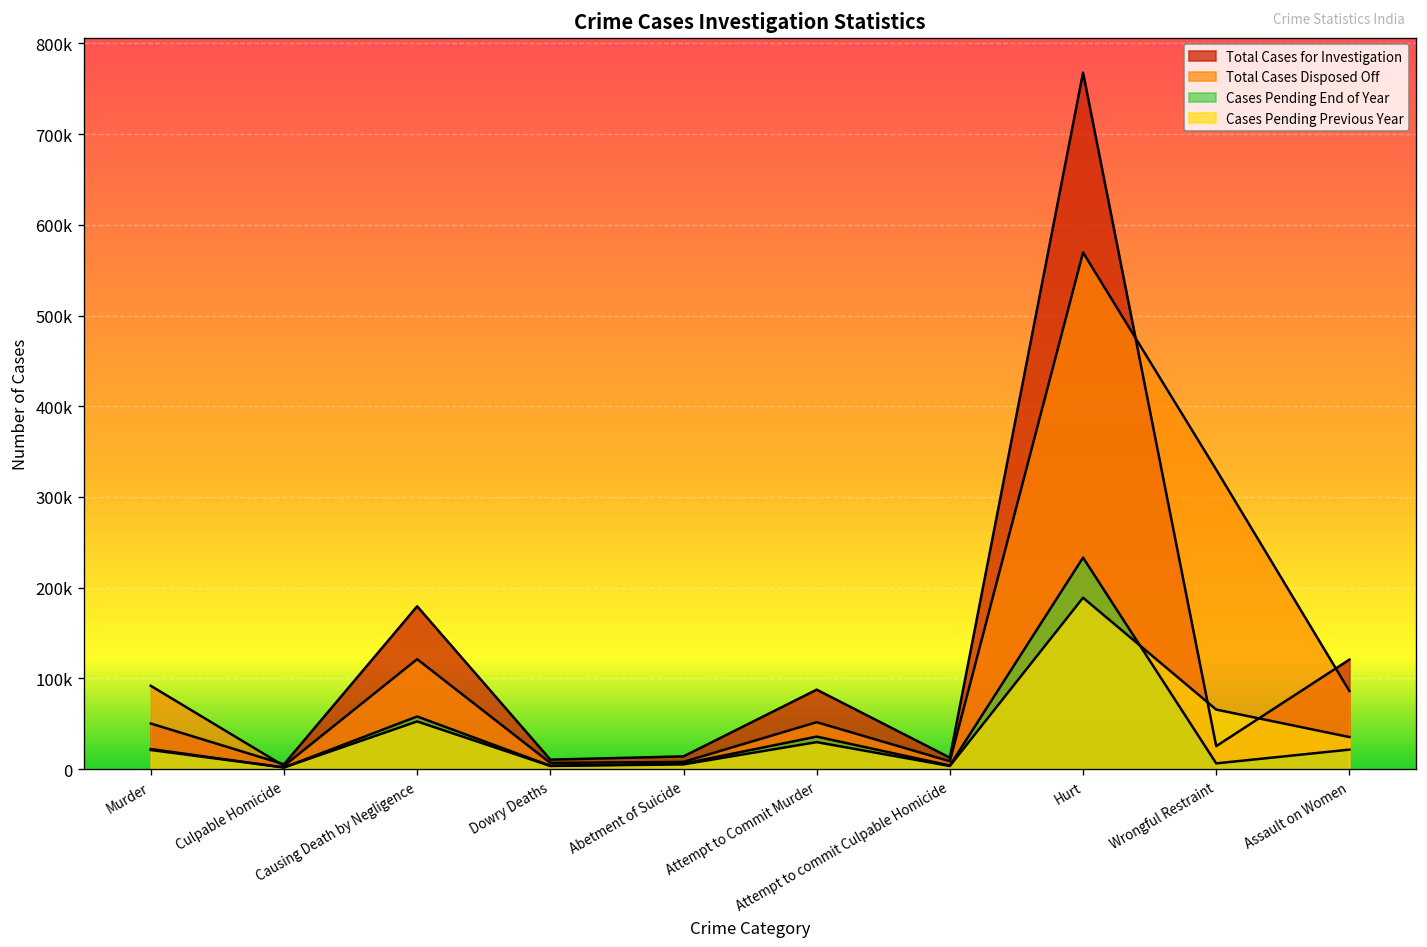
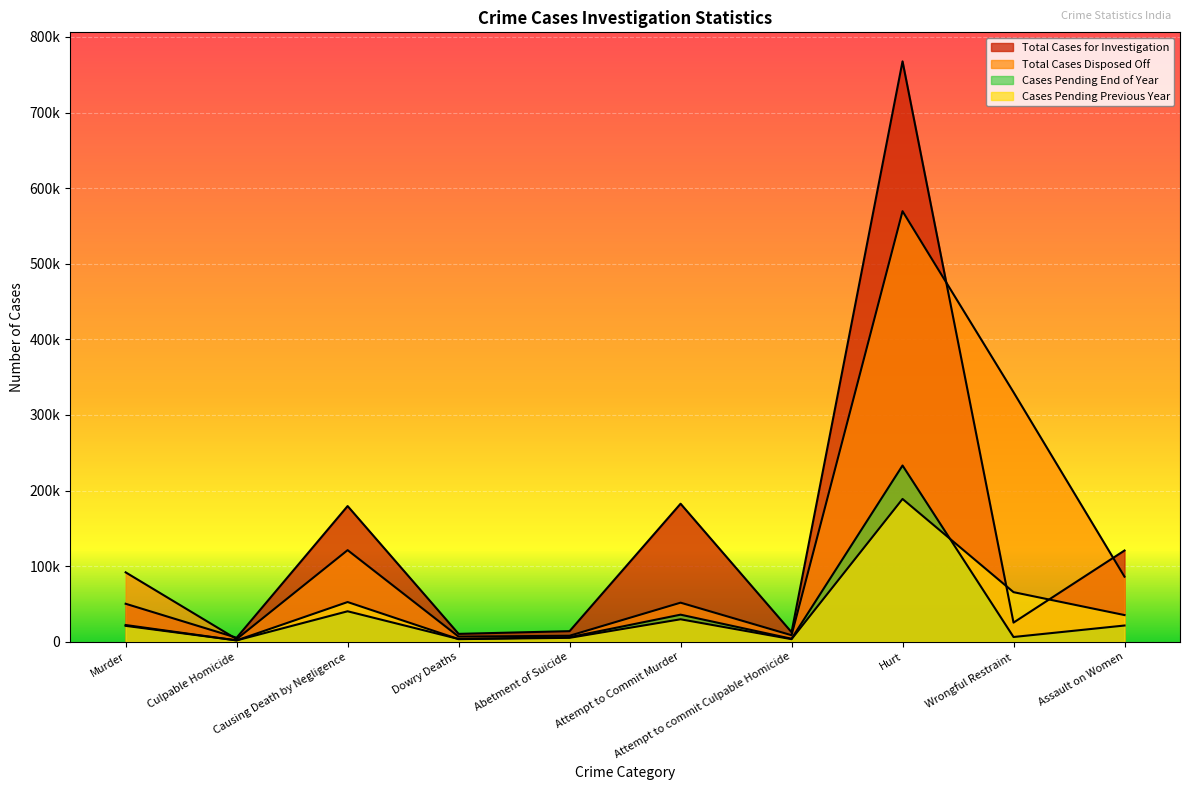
Cases Pending End of Year, Causing Death by Negligence: 60000 -> 40000
Total Cases for Investigation, Attempt to Commit Murder: 90000 -> 180000
